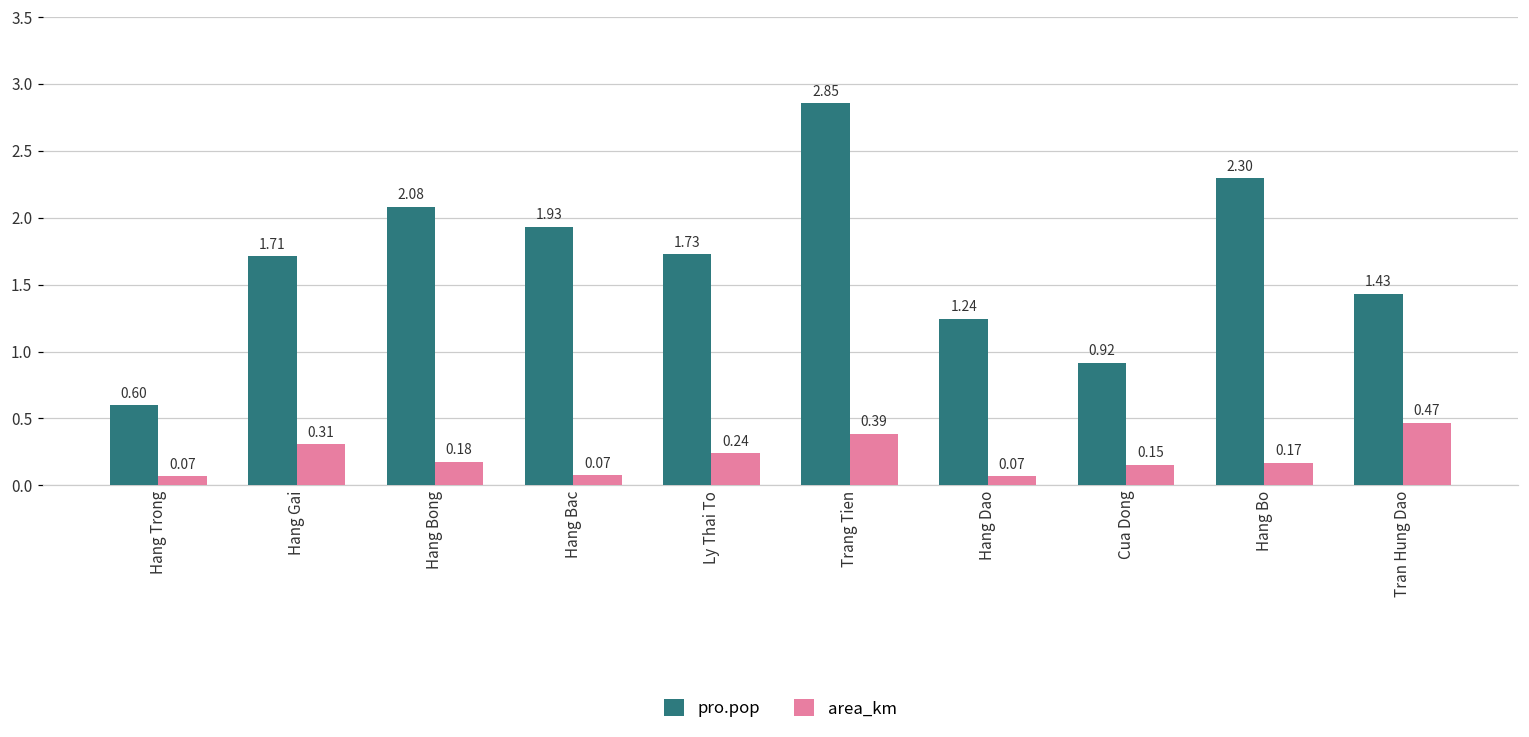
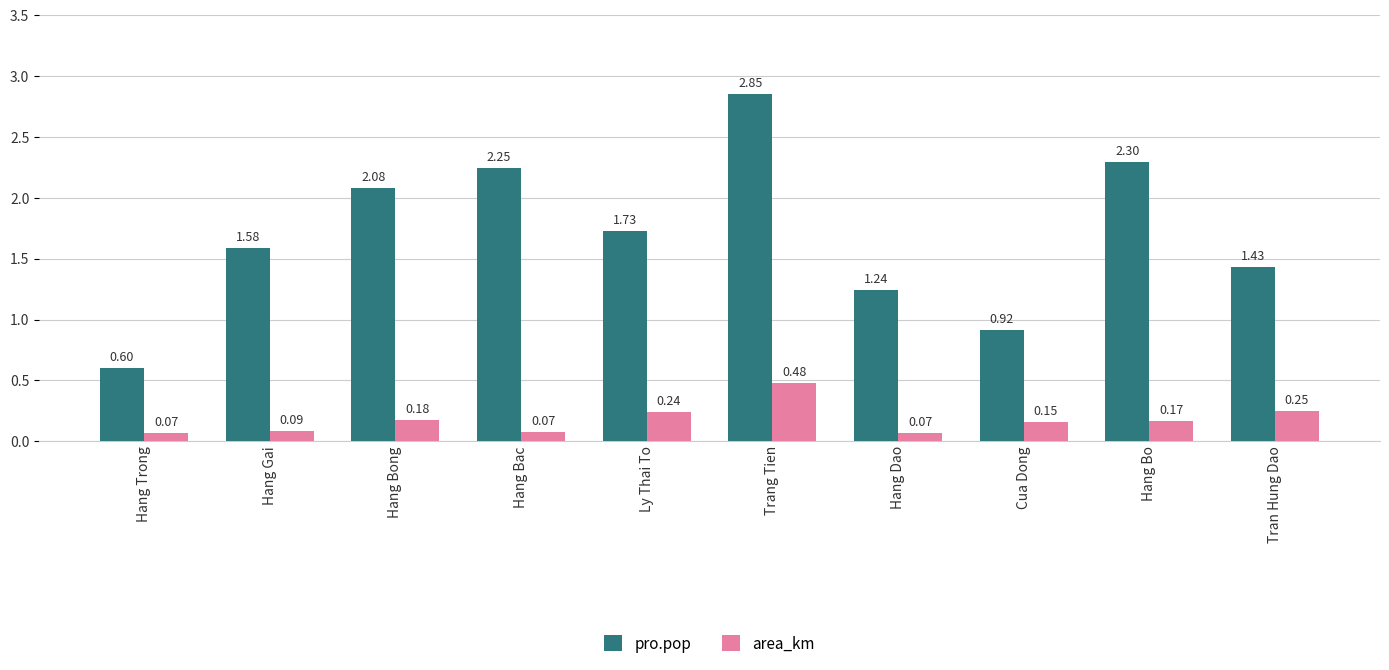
pro.pop, Hang Gai: 1.71 -> 1.58
area_km, Hang Gai: 0.31 -> 0.09
pro.pop, Hang Bac: 1.93 -> 2.25
area_km, Trang Tien: 0.39 -> 0.48
area_km, Tran Hung Dao: 0.47 -> 0.25
